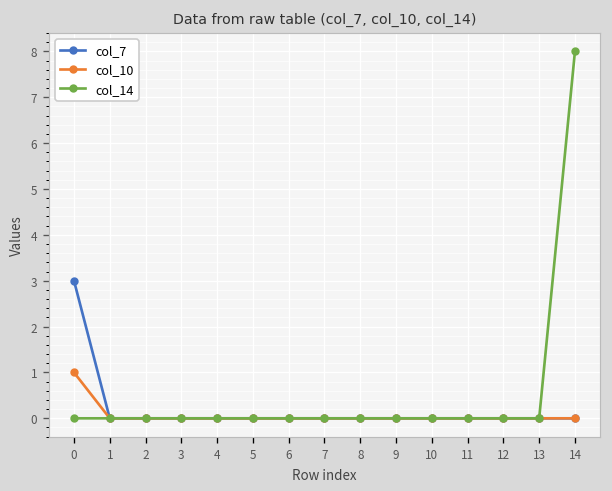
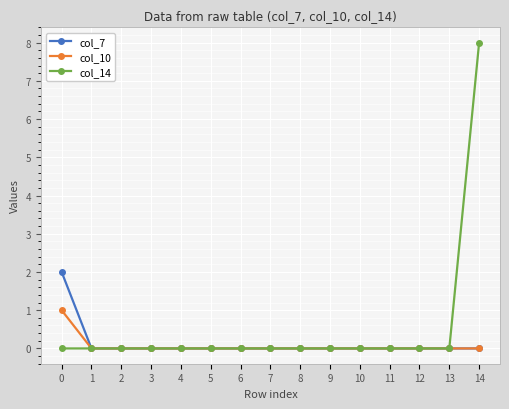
col_7, 0: 3 -> 2
